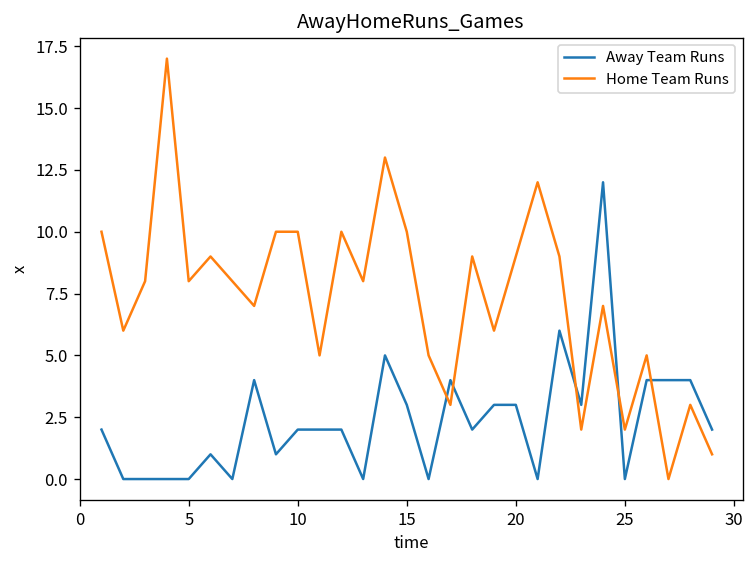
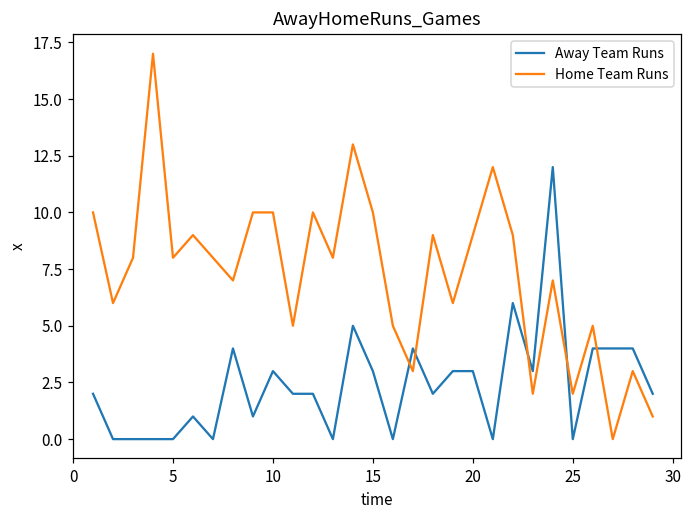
Away Team Runs, 10: 2 -> 3
